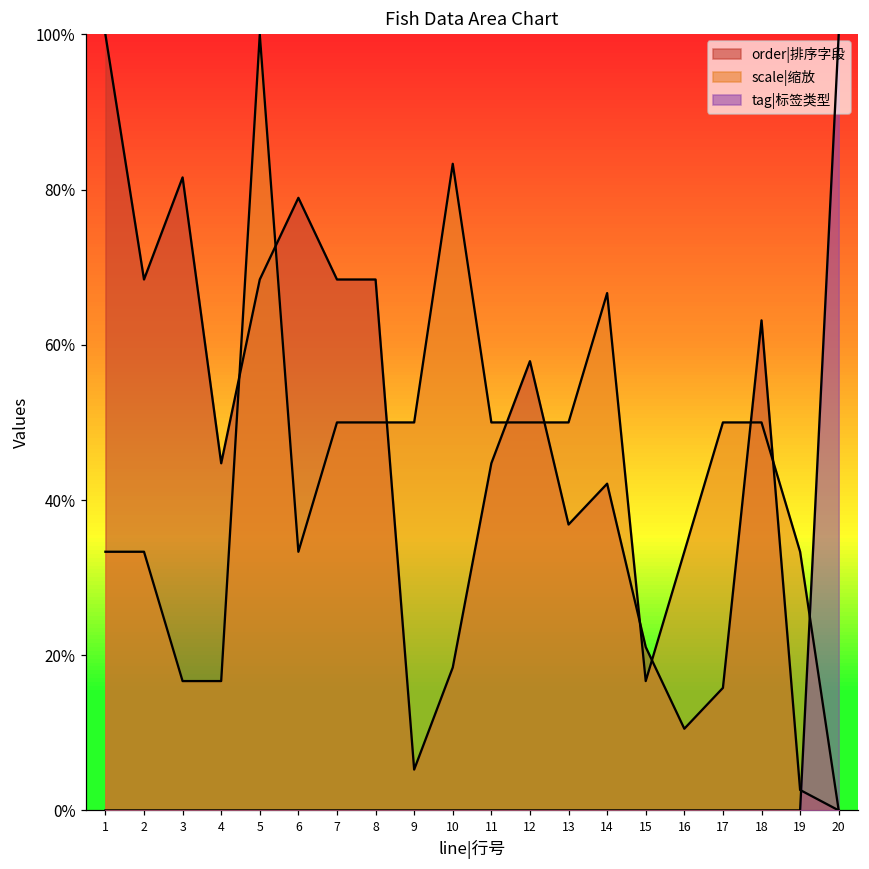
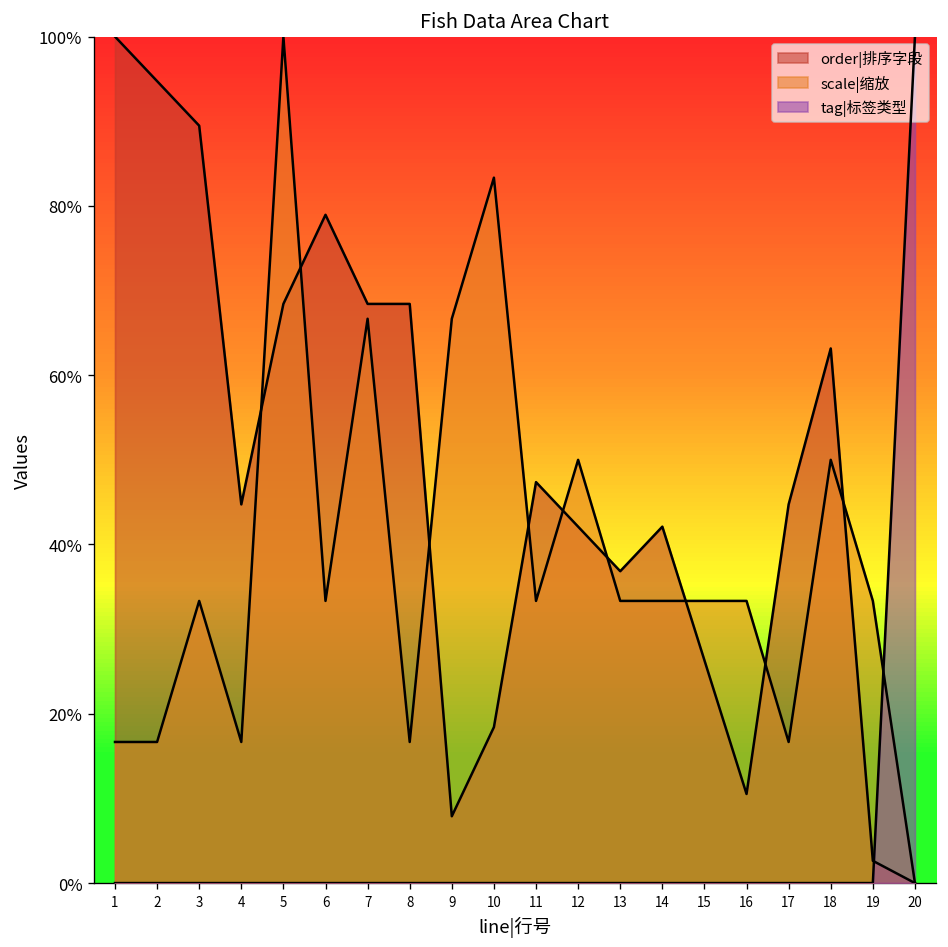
scale|缩放, 1: 33% -> 17%
order|排序字段, 2: 68% -> 95%
scale|缩放, 2: 33% -> 17%
order|排序字段, 3: 82% -> 89%
scale|缩放, 3: 17% -> 33%
scale|缩放, 7: 50% -> 67%
scale|缩放, 8: 50% -> 17%
order|排序字段, 9: 5% -> 8%
scale|缩放, 9: 50% -> 67%
order|排序字段, 11: 45% -> 47%
scale|缩放, 11: 50% -> 33%
order|排序字段, 12: 58% -> 42%
scale|缩放, 13: 50% -> 33%
scale|缩放, 14: 67% -> 33%
order|排序字段, 15: 21% -> 26%
scale|缩放, 15: 17% -> 33%
order|排序字段, 17: 16% -> 45%
scale|缩放, 17: 50% -> 17%
